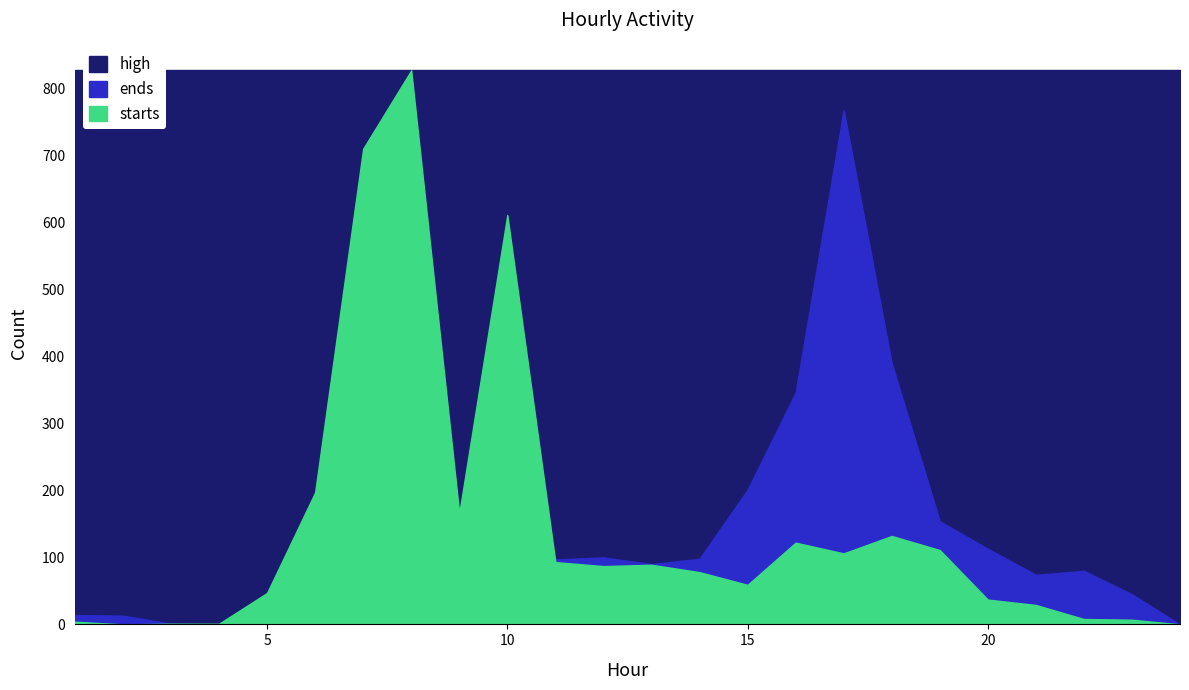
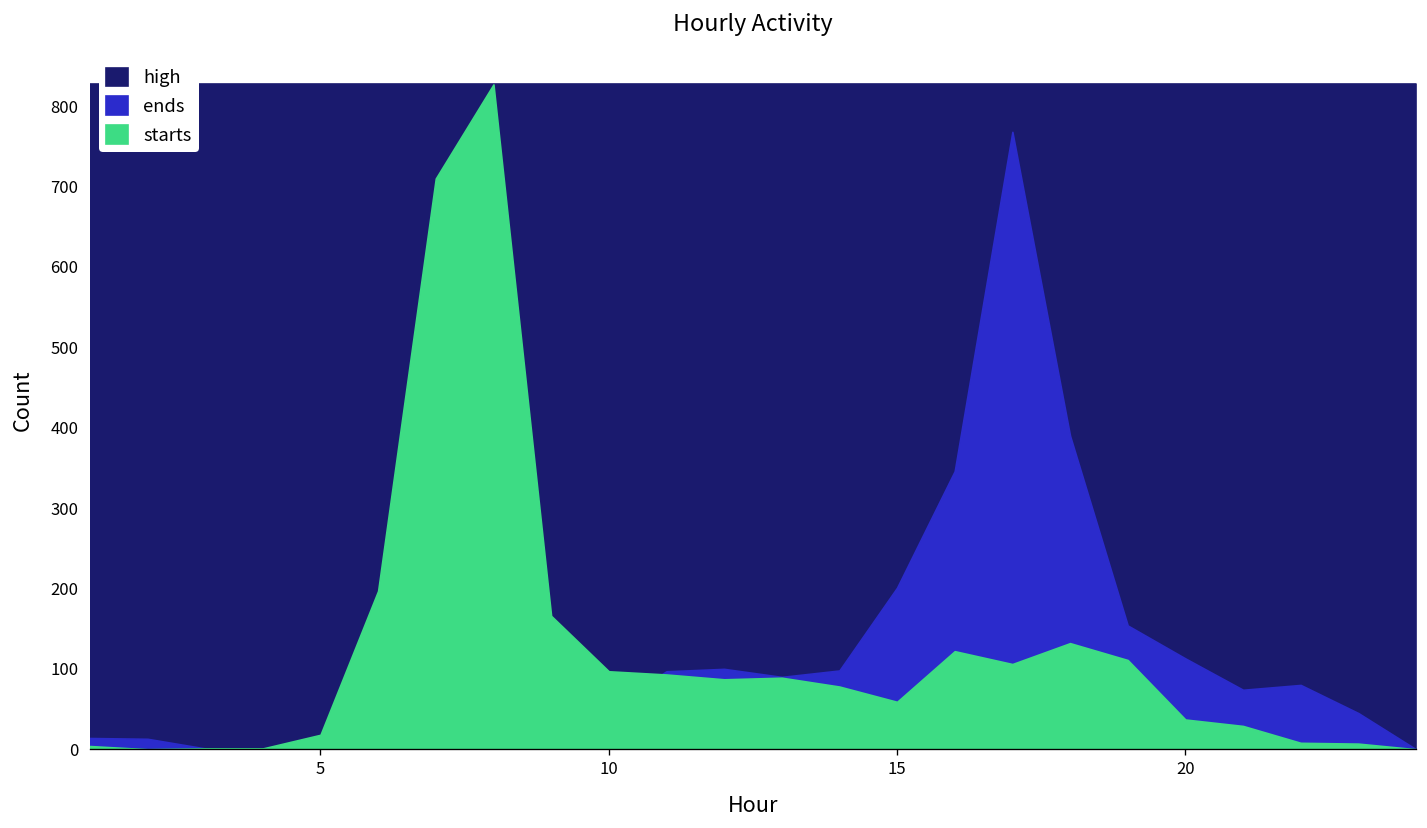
starts, 5: 50 -> 20
starts, 10: 610 -> 100
